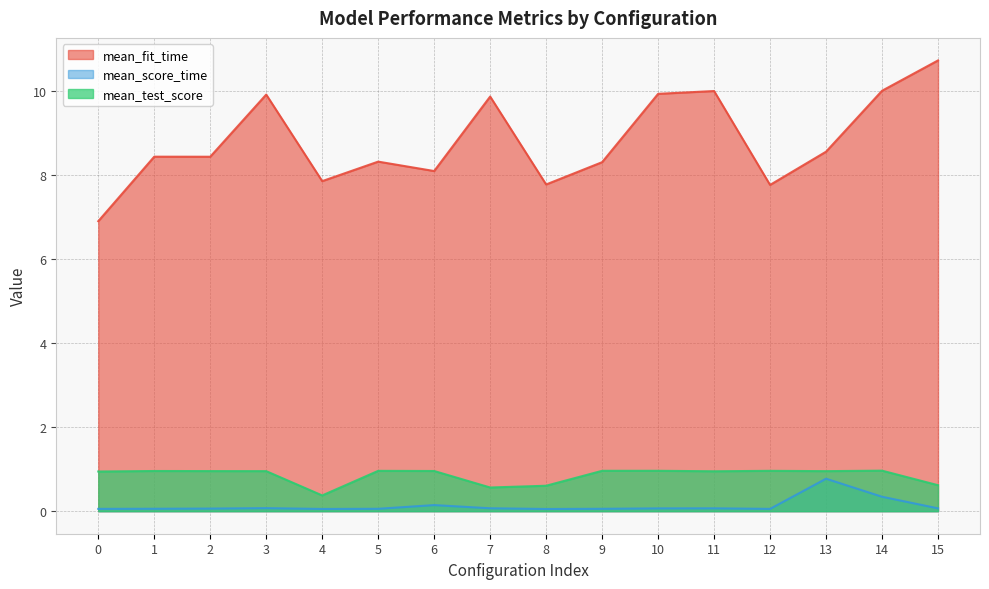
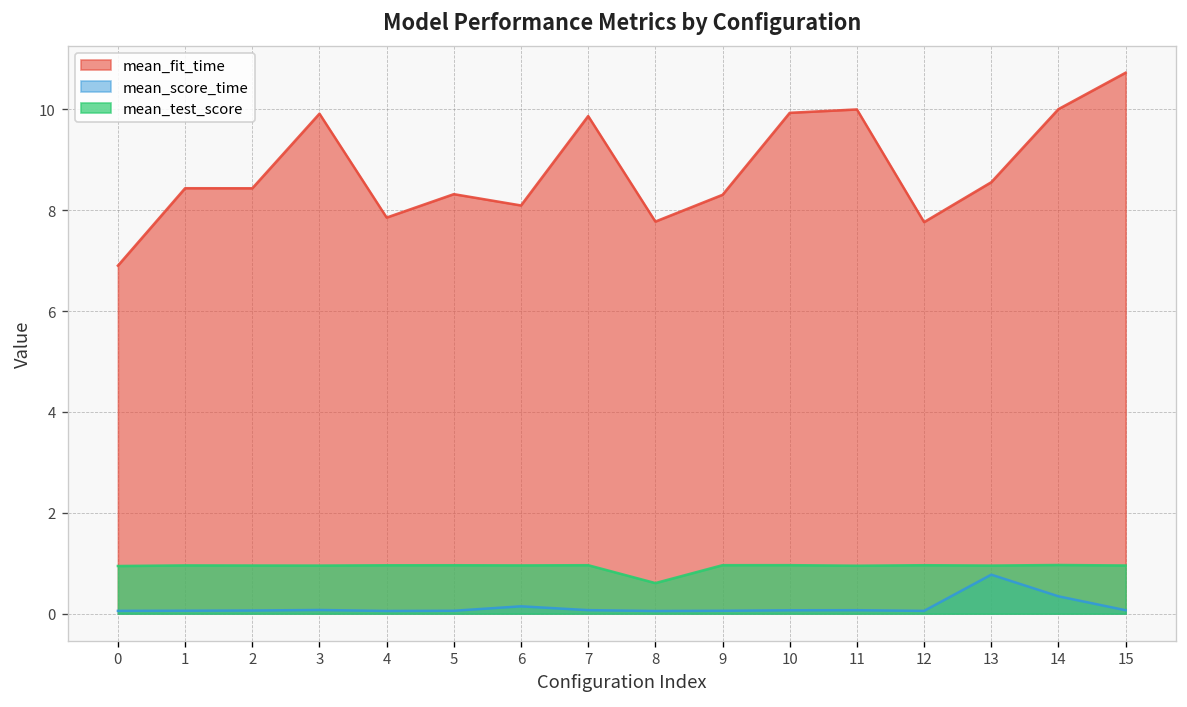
mean_test_score, 4: 0.4 -> 1.0
mean_test_score, 7: 0.6 -> 1.0
mean_test_score, 15: 0.6 -> 1.0
